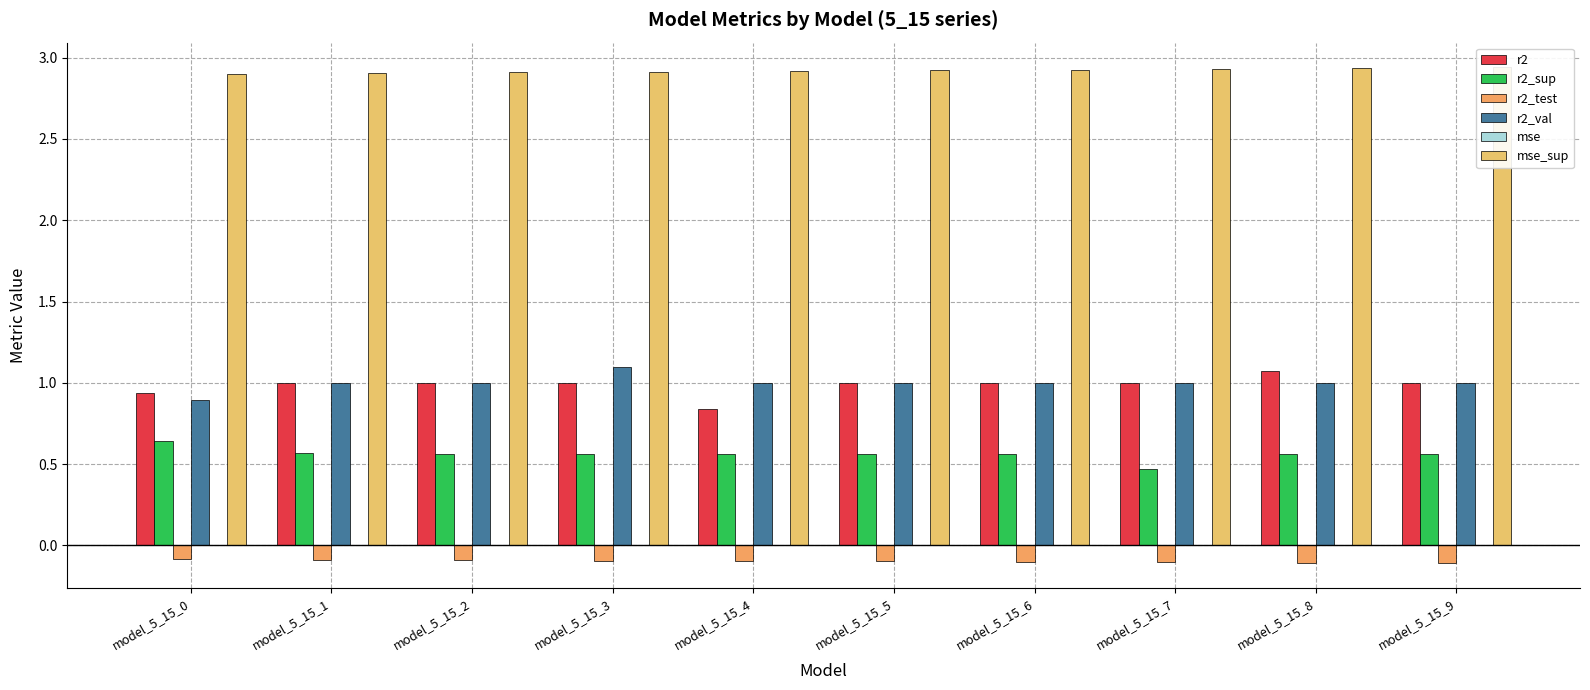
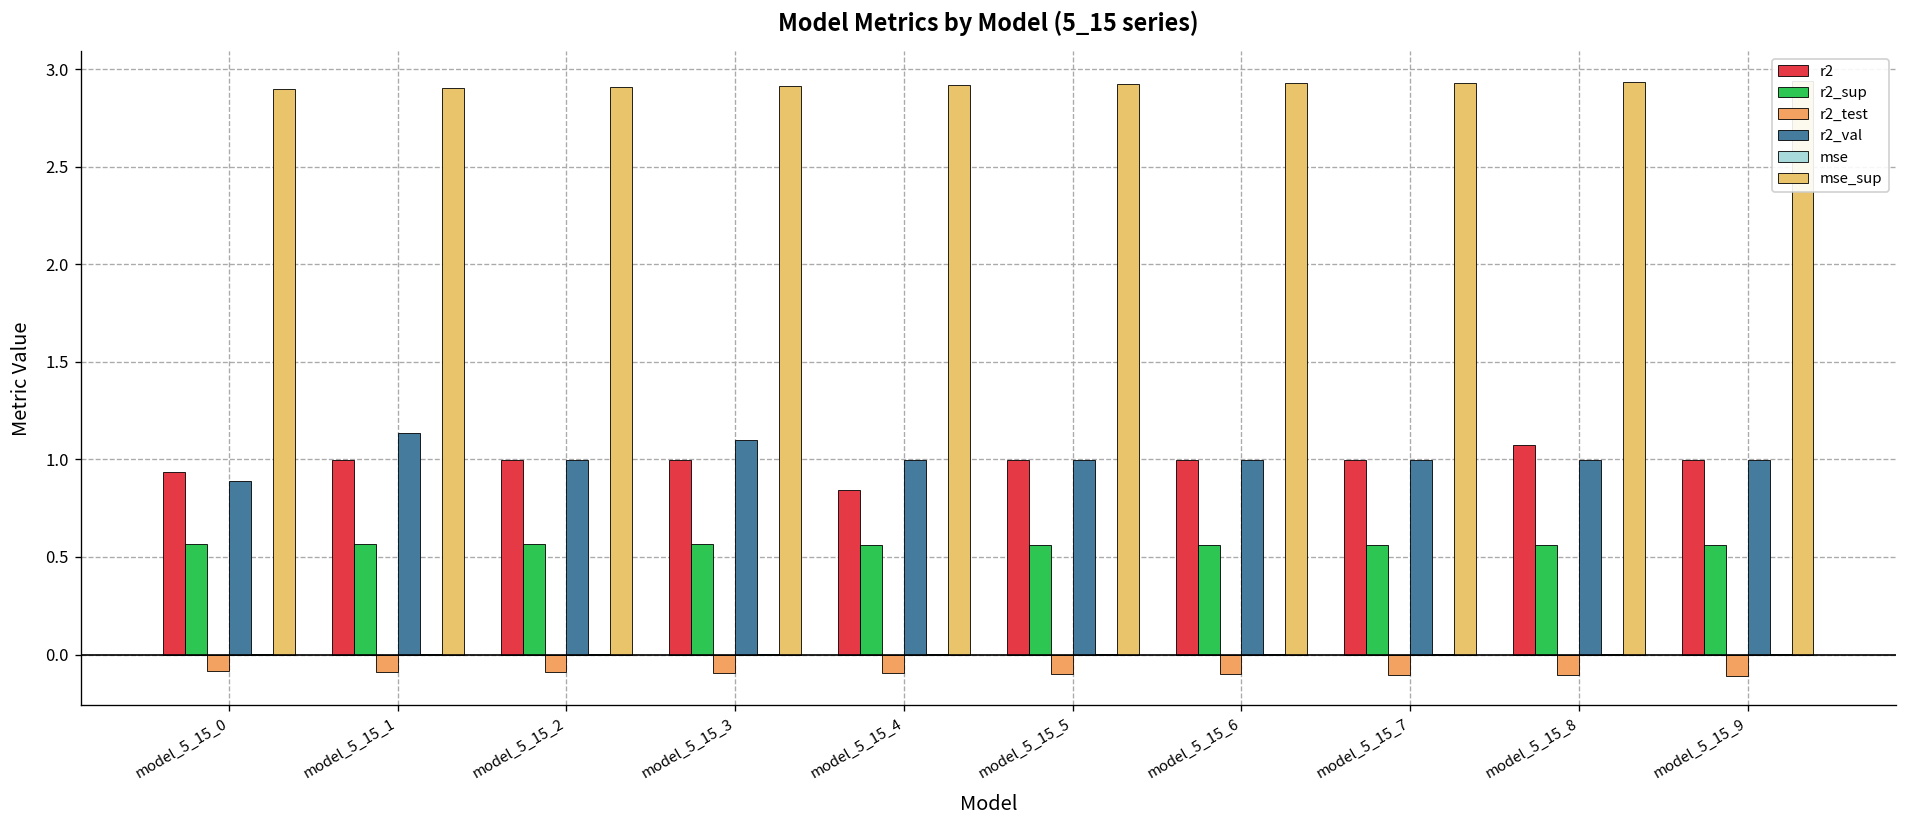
r2_sup, model_5_15_0: 0.64 -> 0.57
r2_val, model_5_15_1: 1.00 -> 1.14
r2_sup, model_5_15_7: 0.47 -> 0.56
